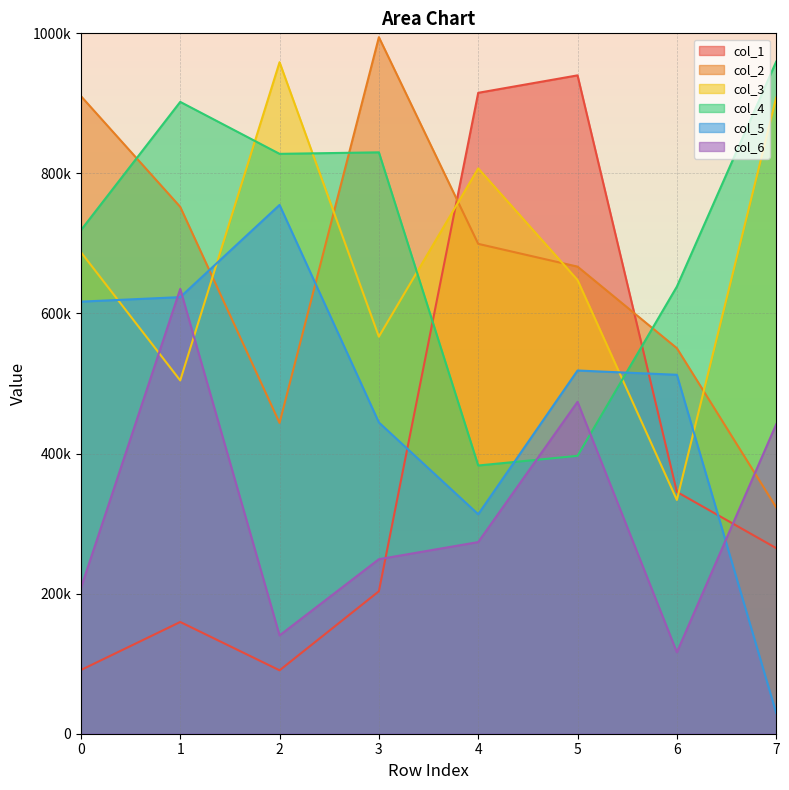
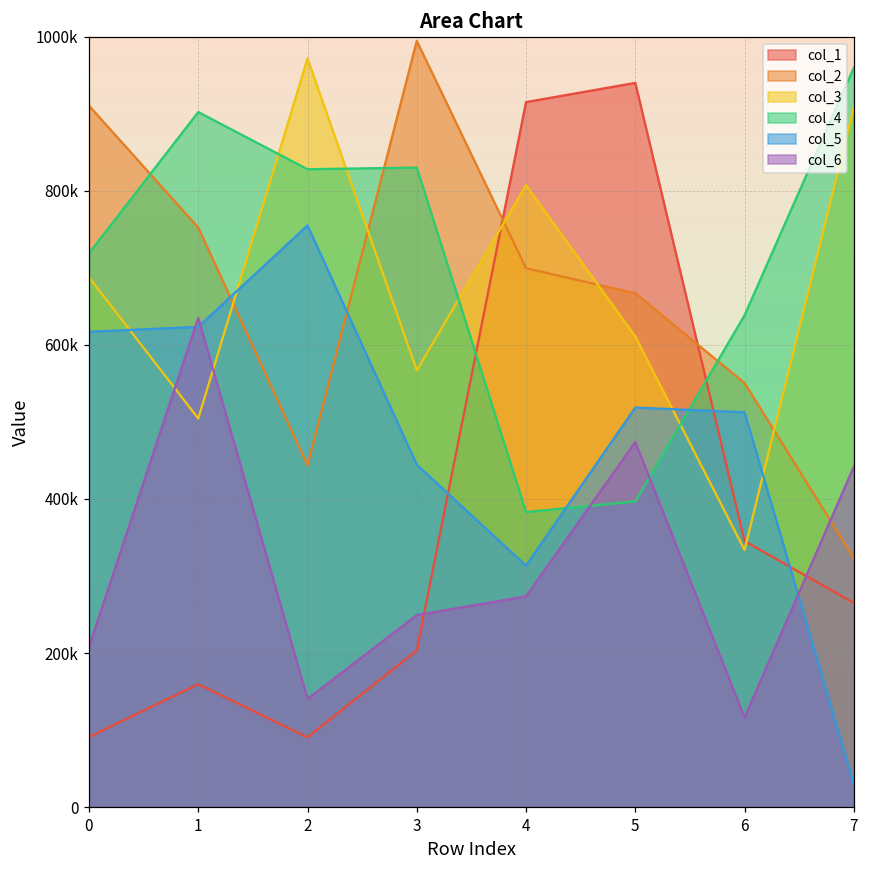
col_3, 2: 960000 -> 970000
col_3, 5: 650000 -> 610000
